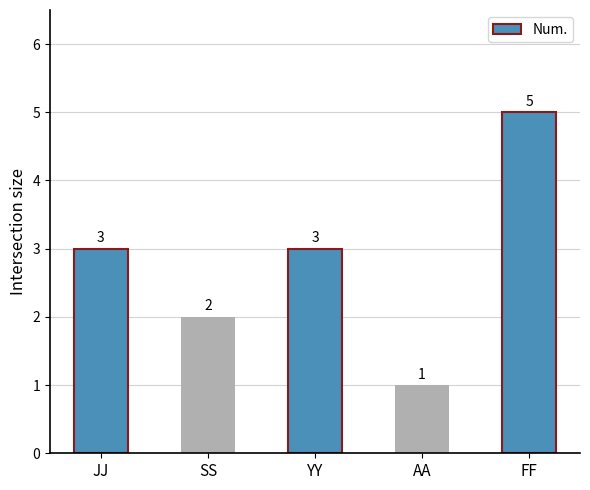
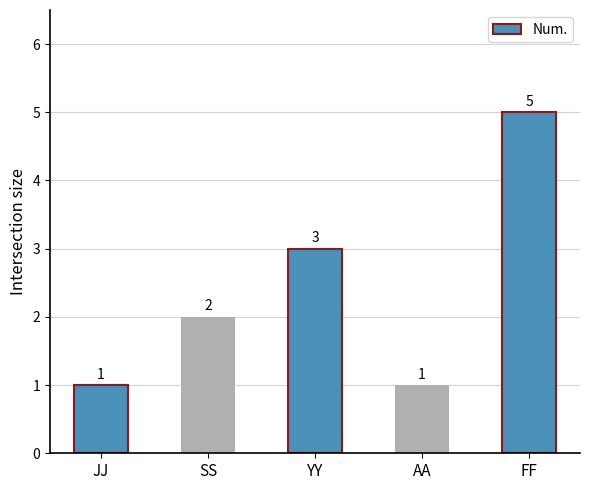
JJ: 3 -> 1
